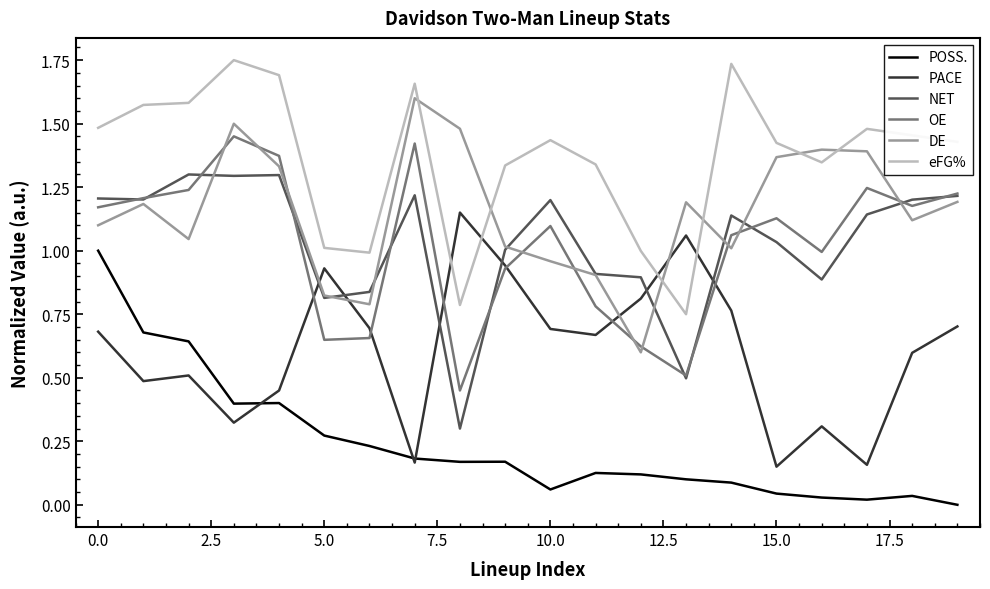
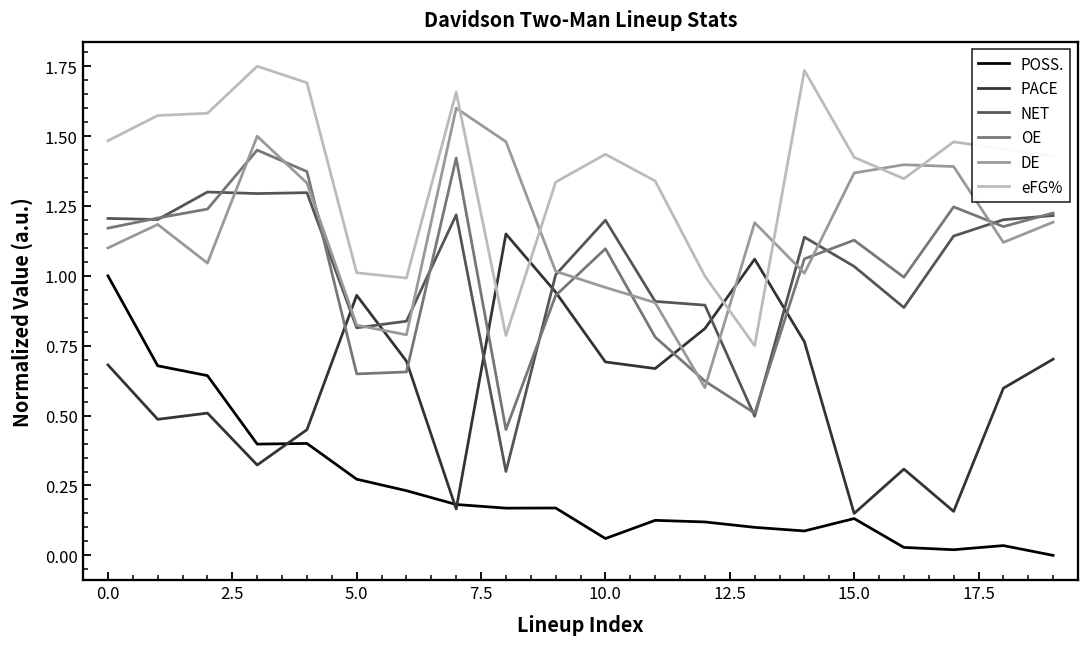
POSS., 15.0: 0.04 -> 0.13
